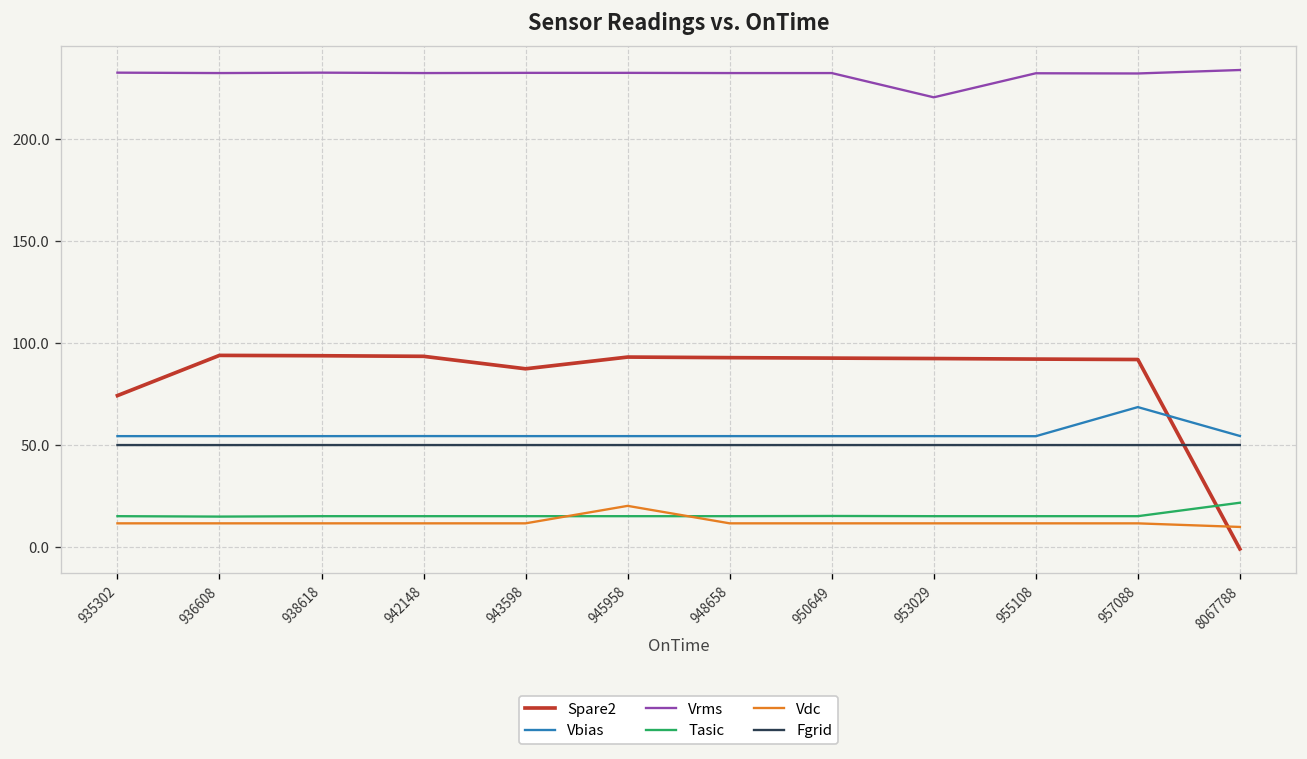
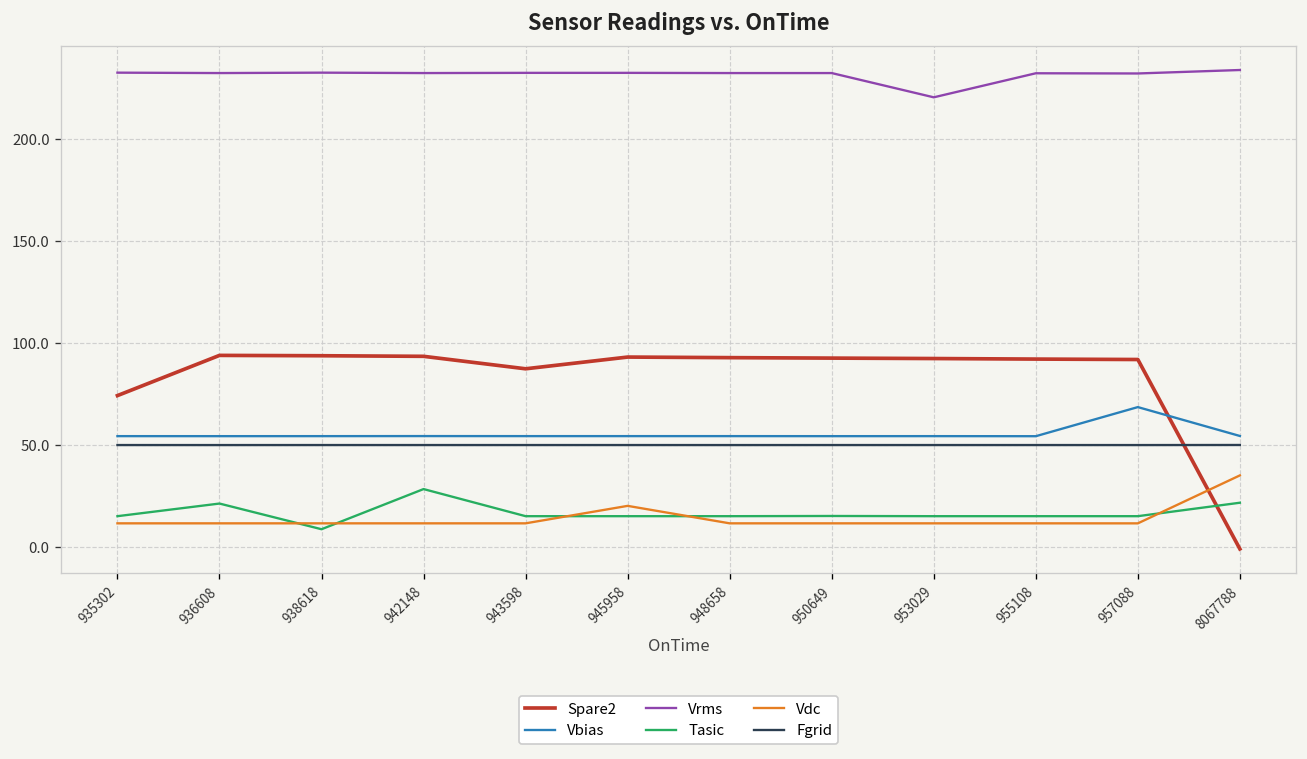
Tasic, 936608: 15 -> 21
Tasic, 938618: 15 -> 9
Tasic, 942148: 15 -> 28
Vdc, 8067788: 10 -> 35
